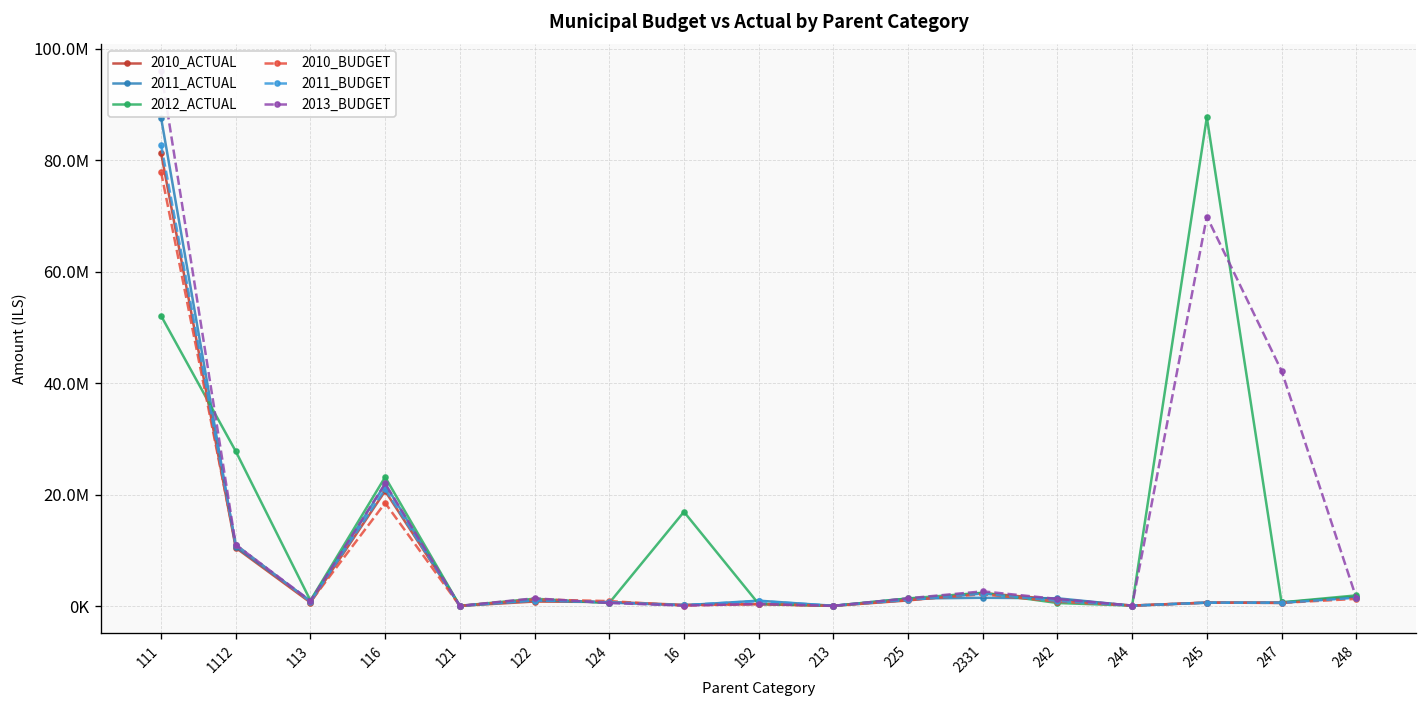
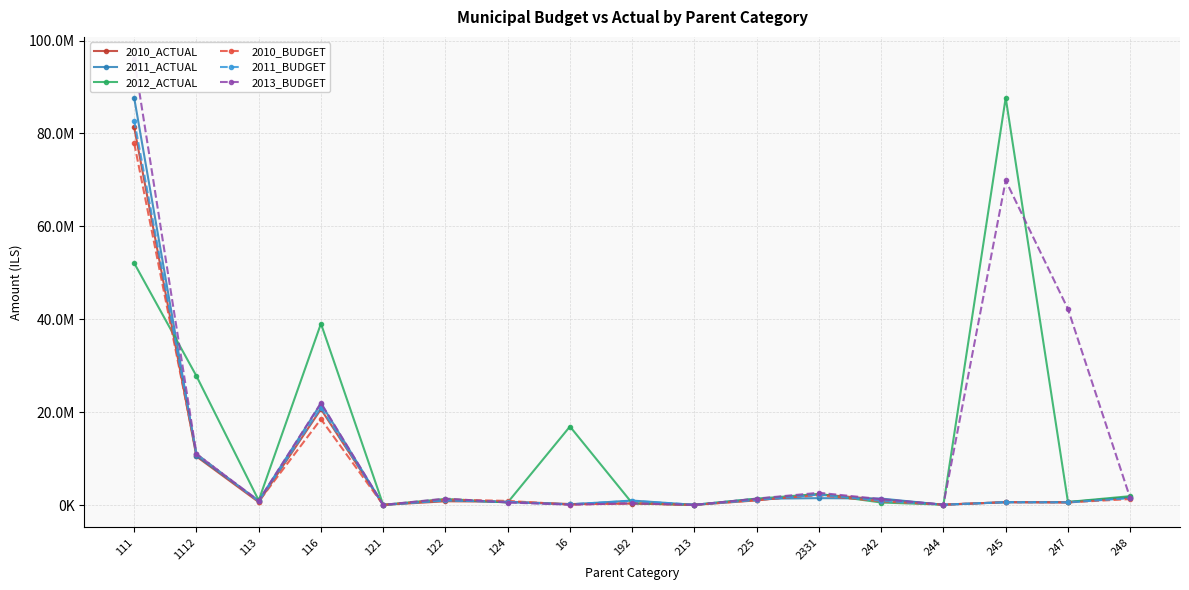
2012_ACTUAL, 116: 23000000 -> 39000000
